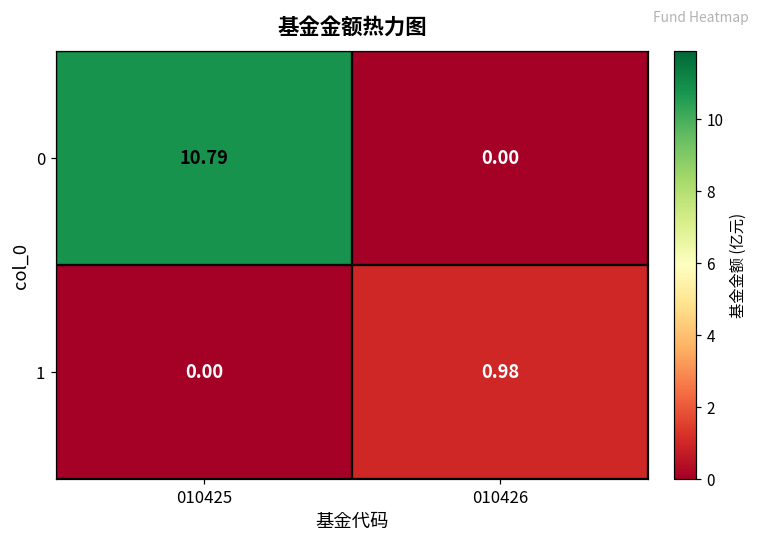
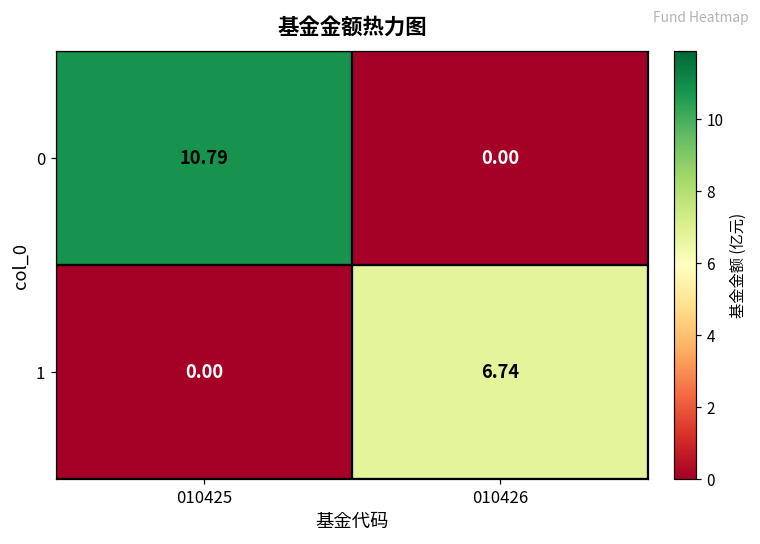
1, 010426: 0.98 -> 6.74
